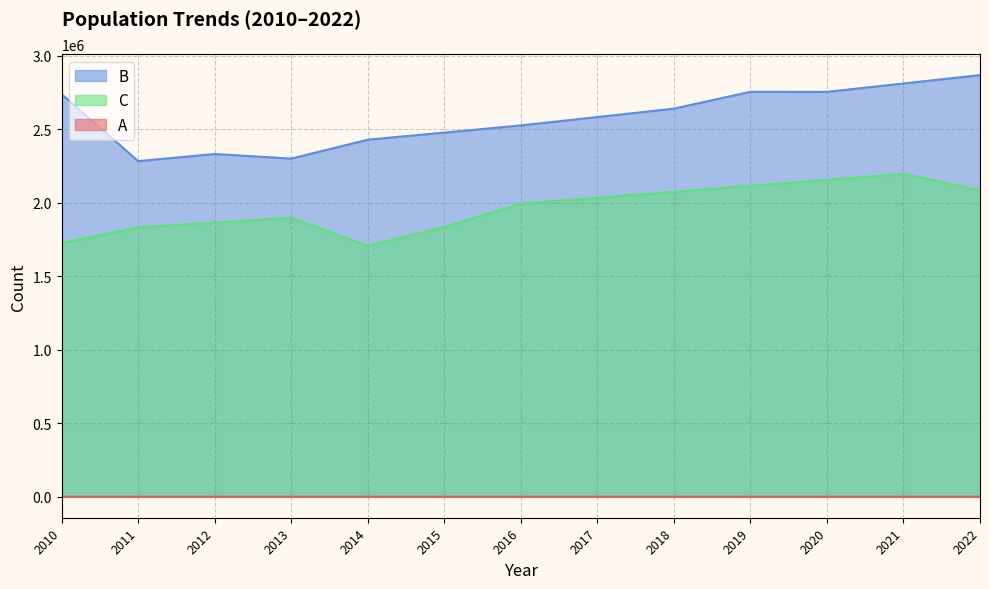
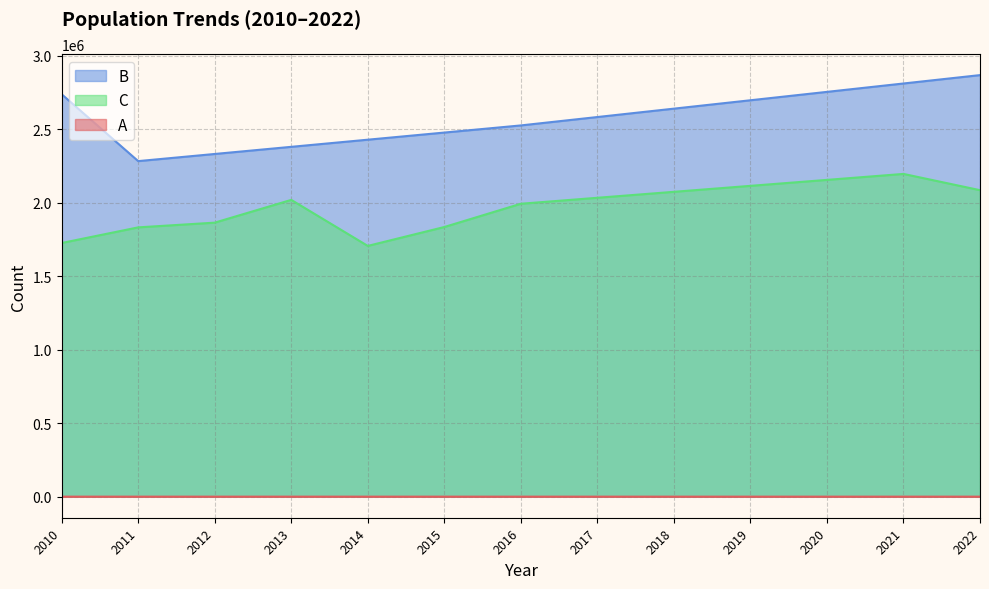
B, 2013: 2300000 -> 2380000
C, 2013: 1900000 -> 2020000
B, 2019: 2750000 -> 2700000
